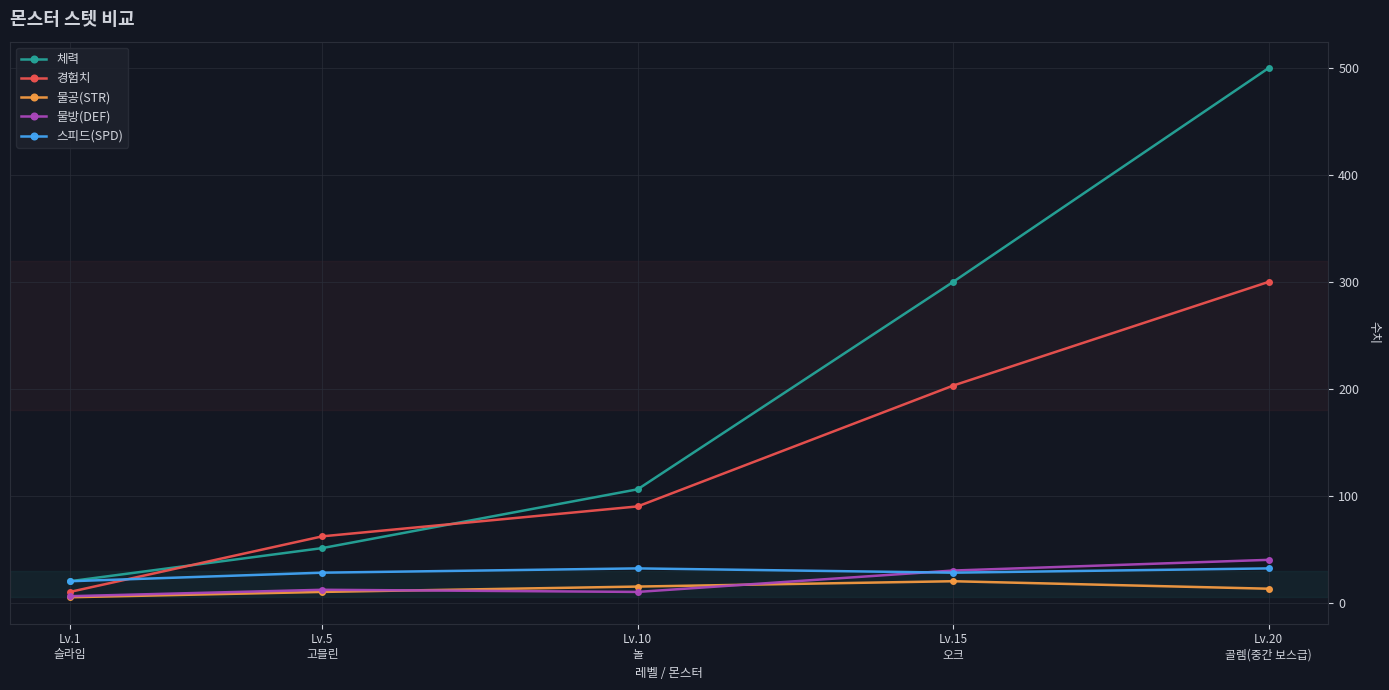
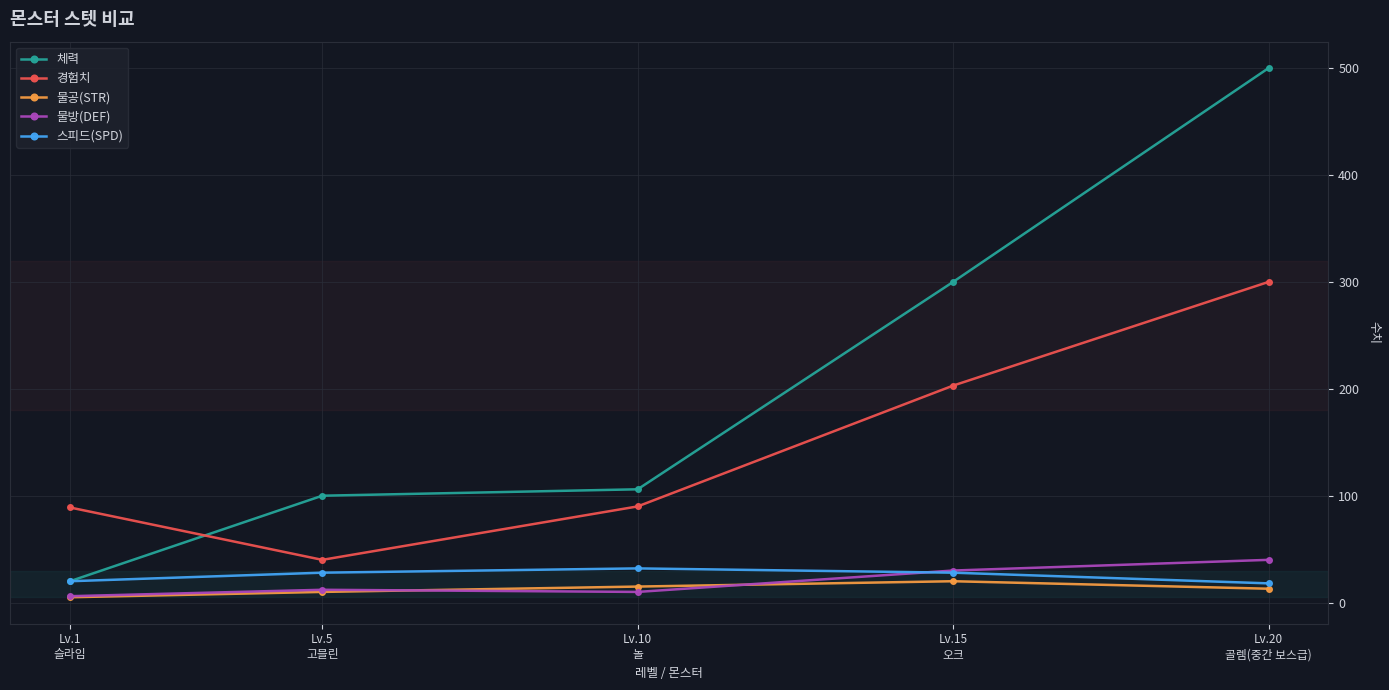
경험치, Lv.1 슬라임: 10 -> 89
체력, Lv.5 고블린: 51 -> 100
경험치, Lv.5 고블린: 62 -> 40
스피드(SPD), Lv.20 골렘(중간 보스급): 32 -> 18
